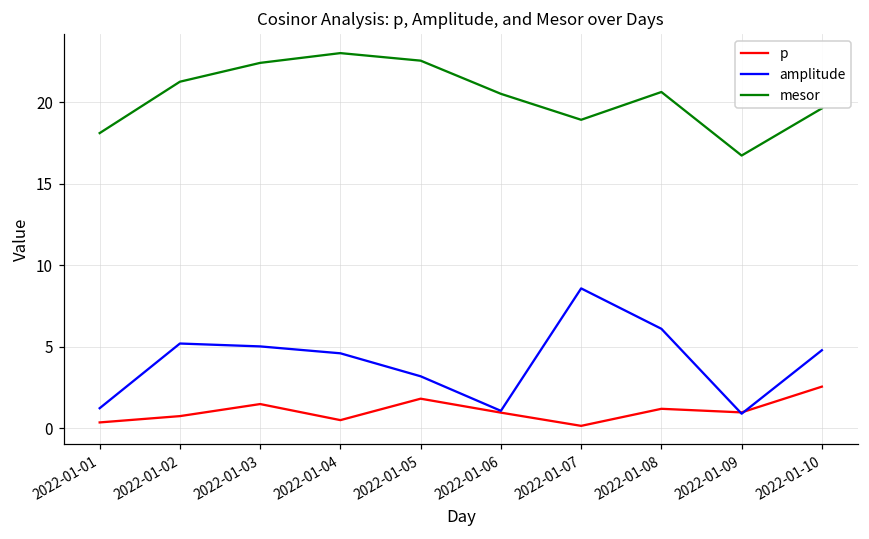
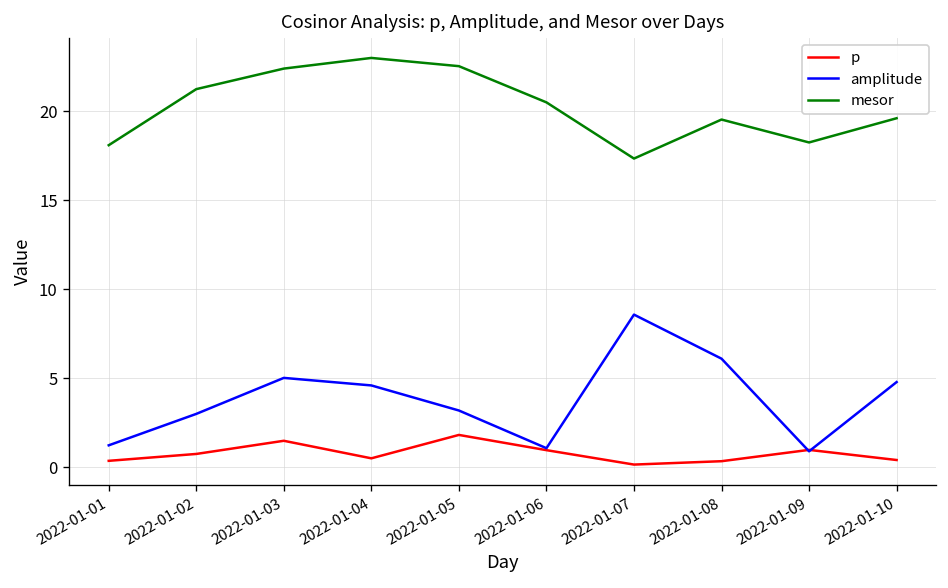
amplitude, 2022-01-02: 5.2 -> 3.0
mesor, 2022-01-07: 18.9 -> 17.3
p, 2022-01-08: 1.2 -> 0.3
mesor, 2022-01-08: 20.6 -> 19.5
mesor, 2022-01-09: 16.7 -> 18.3
p, 2022-01-10: 2.6 -> 0.4
